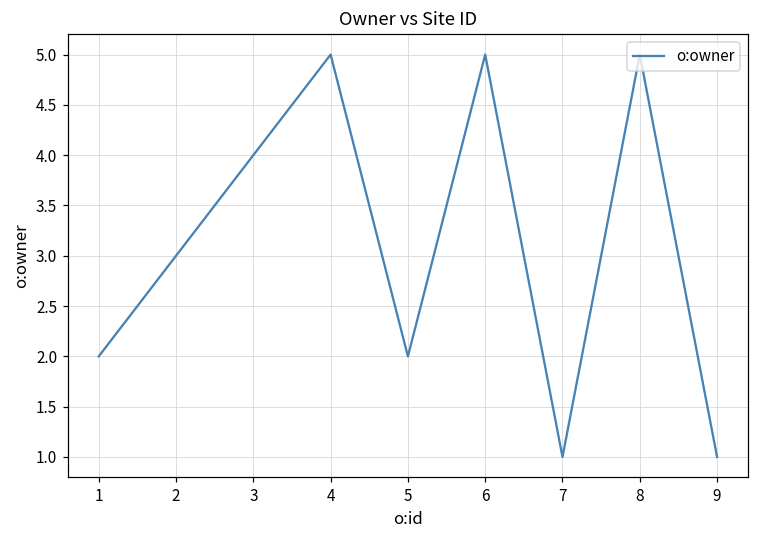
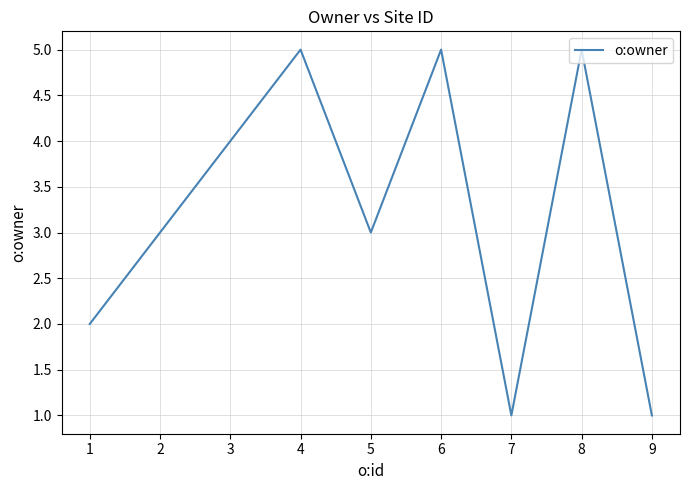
5: 2 -> 3
